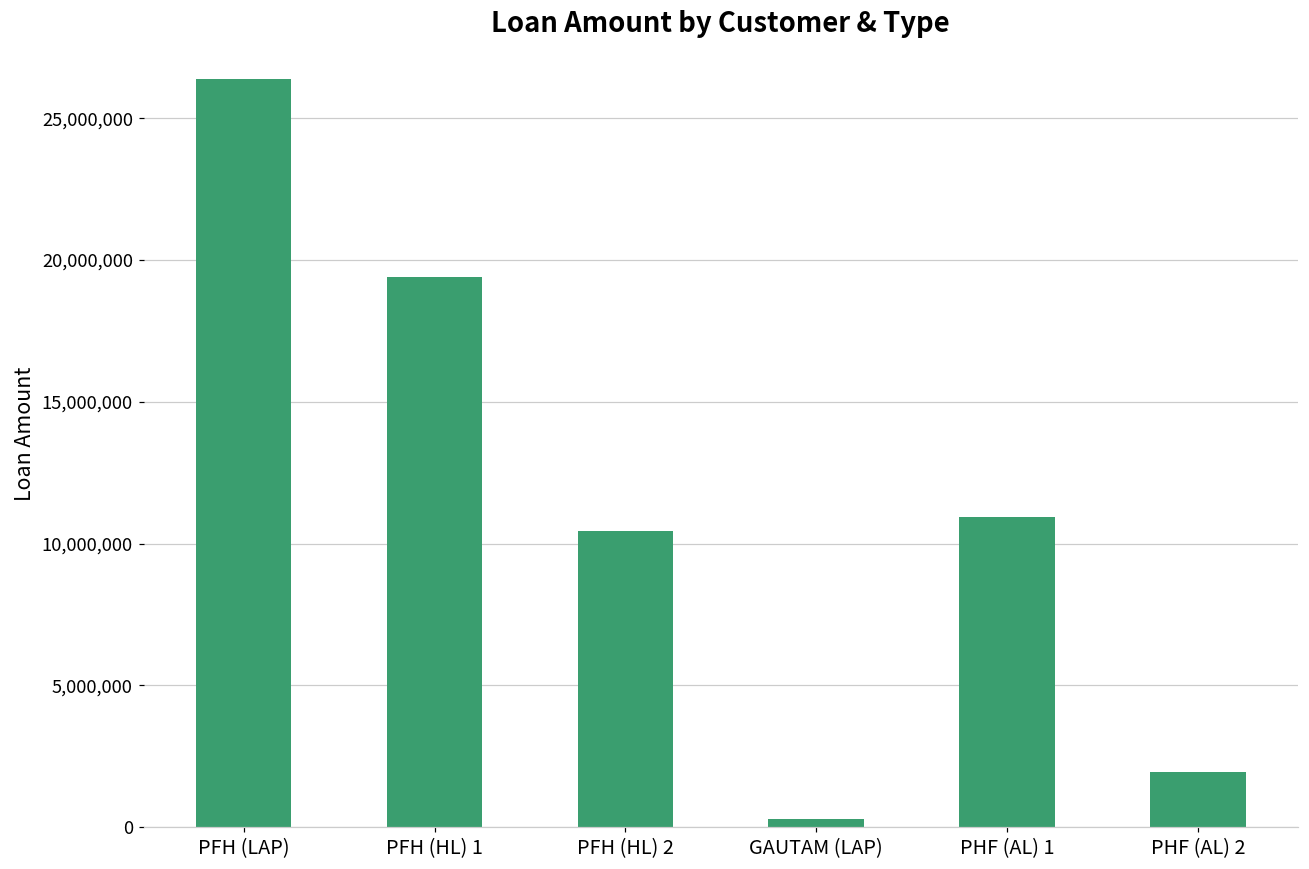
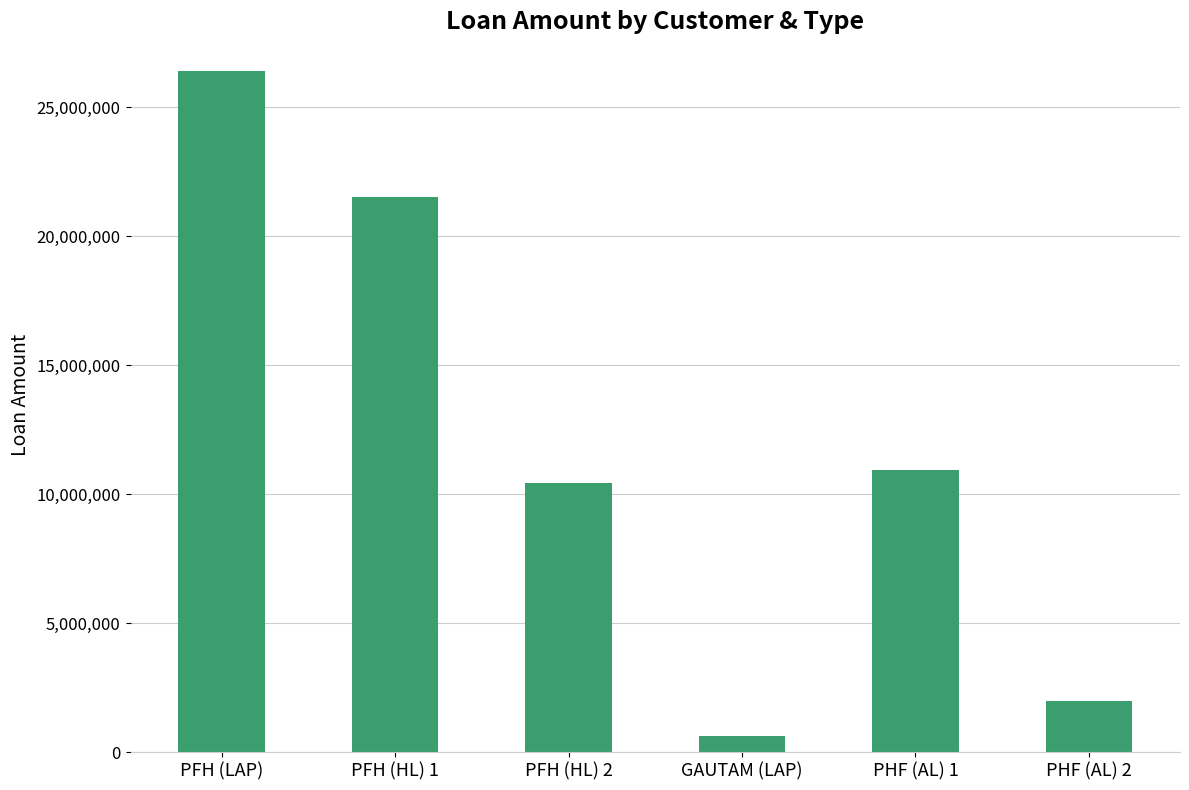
PFH (HL) 1: 19,400,000 -> 21,500,000
GAUTAM (LAP): 300,000 -> 600,000
